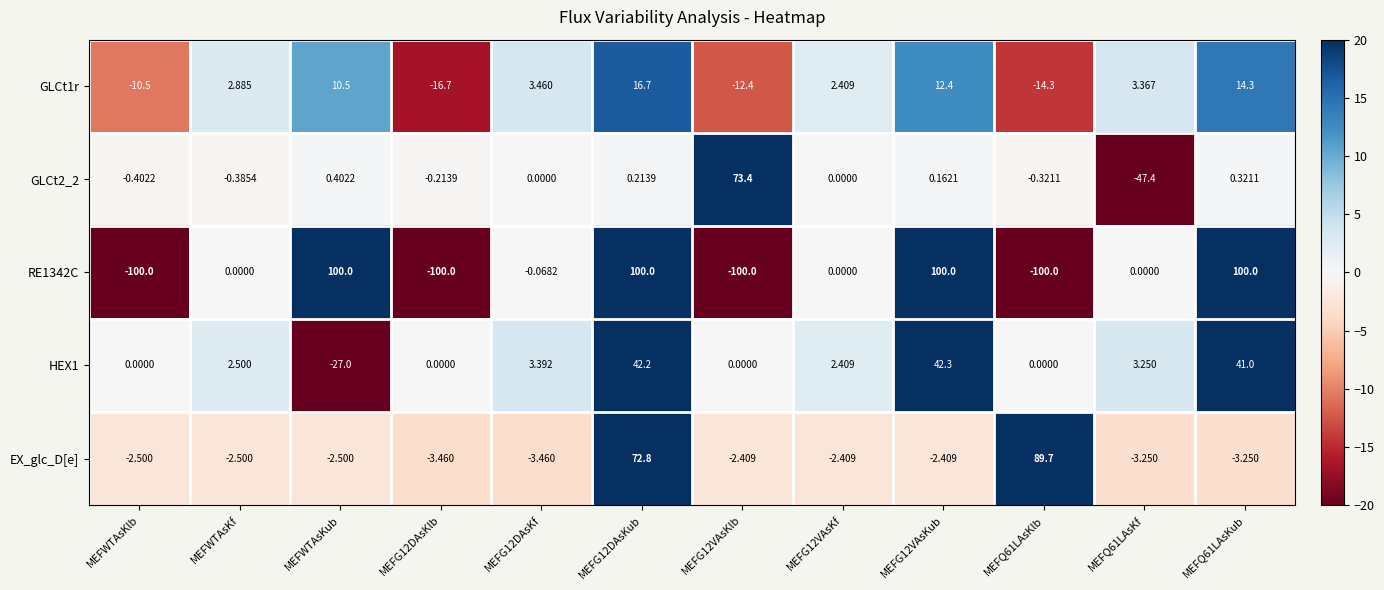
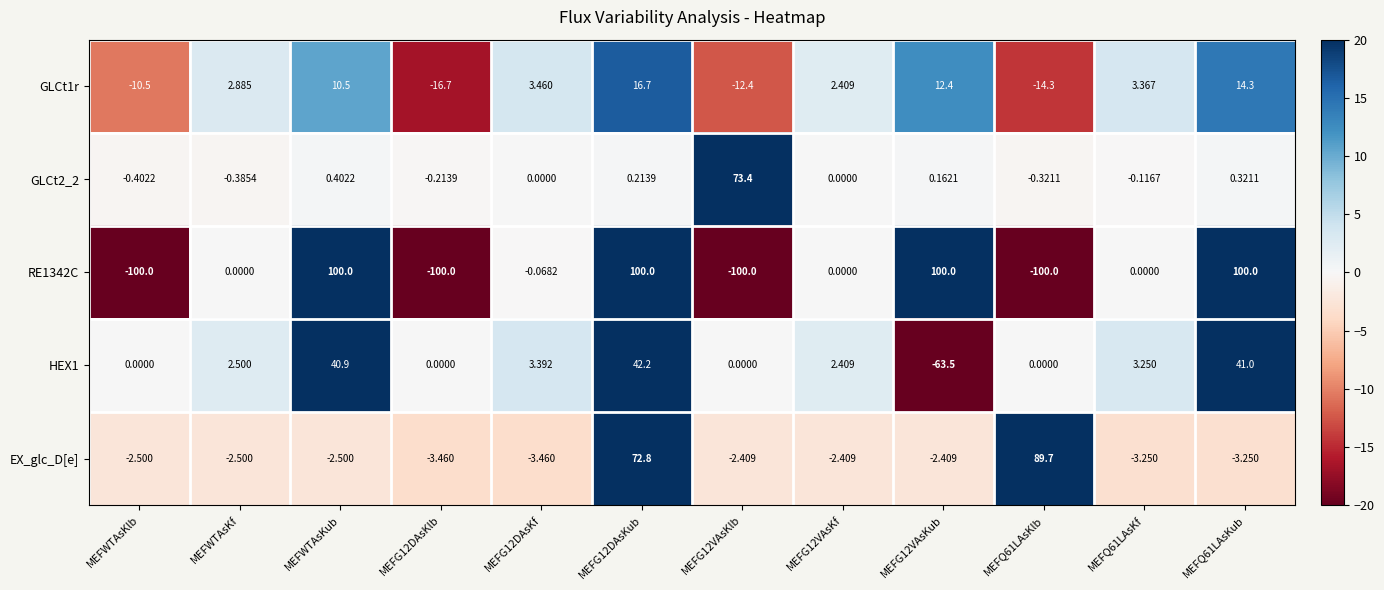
GLCt2_2, MEFQ61LAsKf: -47.4 -> -0.1167
HEX1, MEFWTAsKub: -27.0 -> 40.9
HEX1, MEFG12VAsKub: 42.3 -> -63.5
